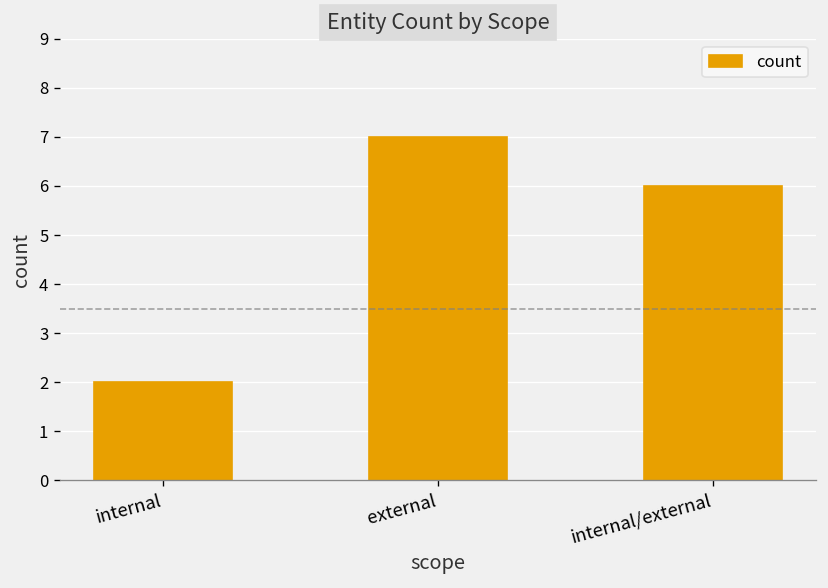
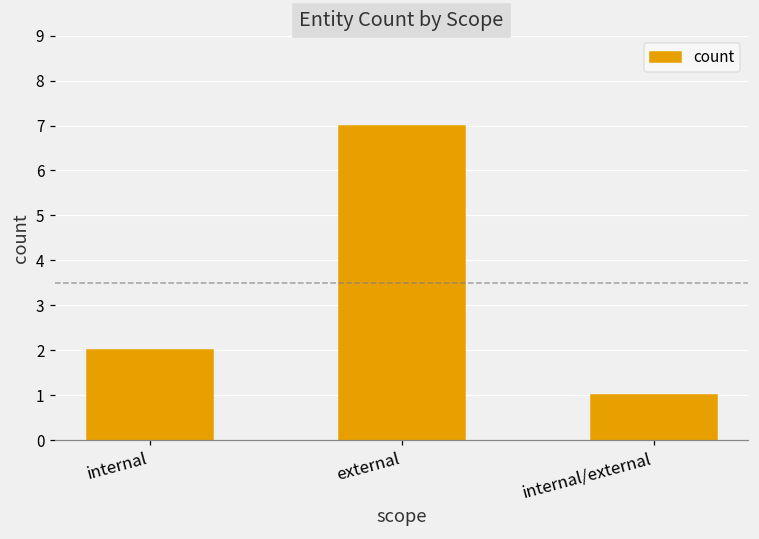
internal/external: 6 -> 1
